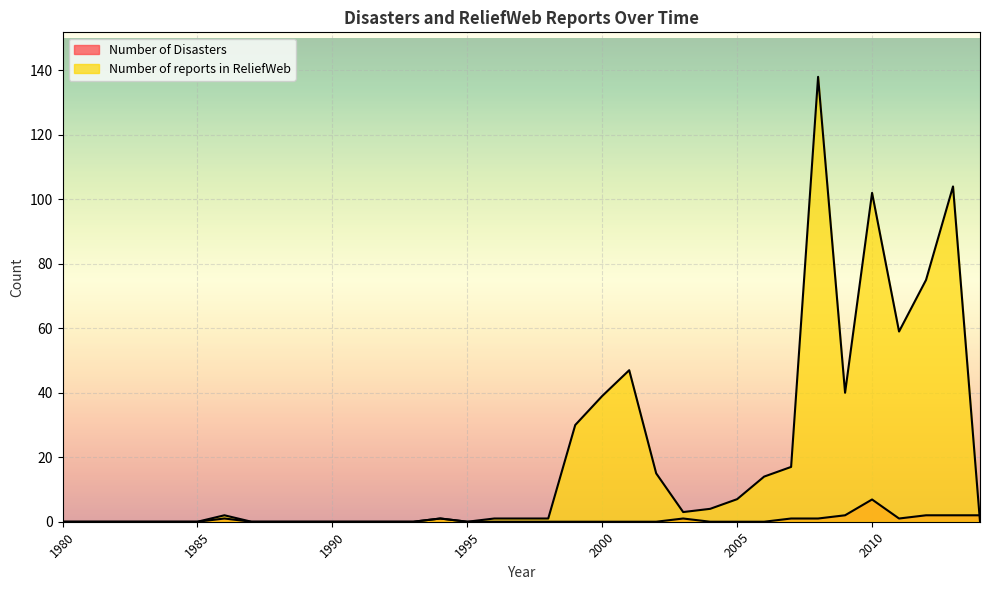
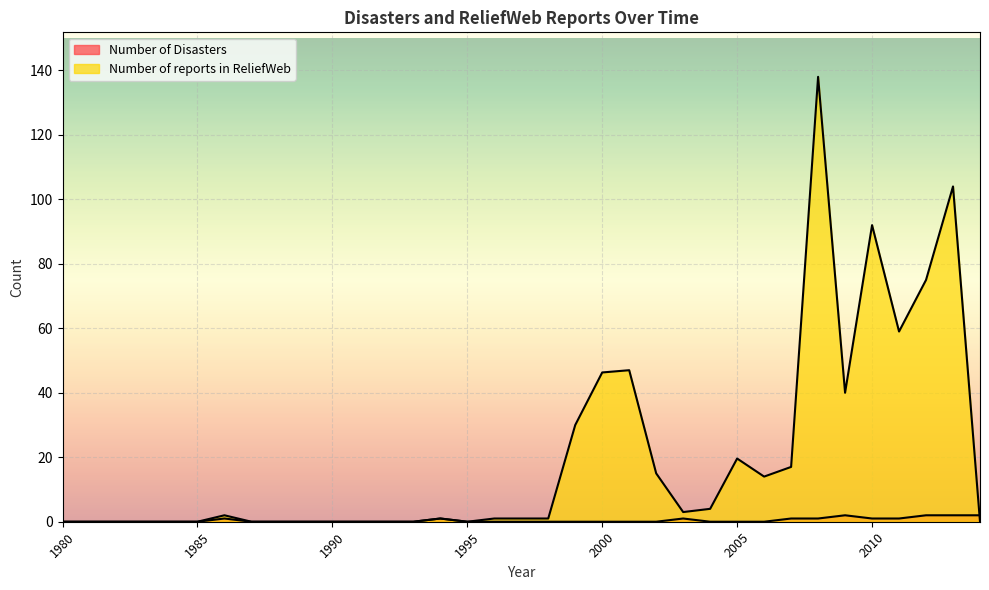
Number of reports in ReliefWeb, 2000: 39 -> 46
Number of reports in ReliefWeb, 2005: 7 -> 20
Number of Disasters, 2010: 7 -> 1
Number of reports in ReliefWeb, 2010: 102 -> 92
